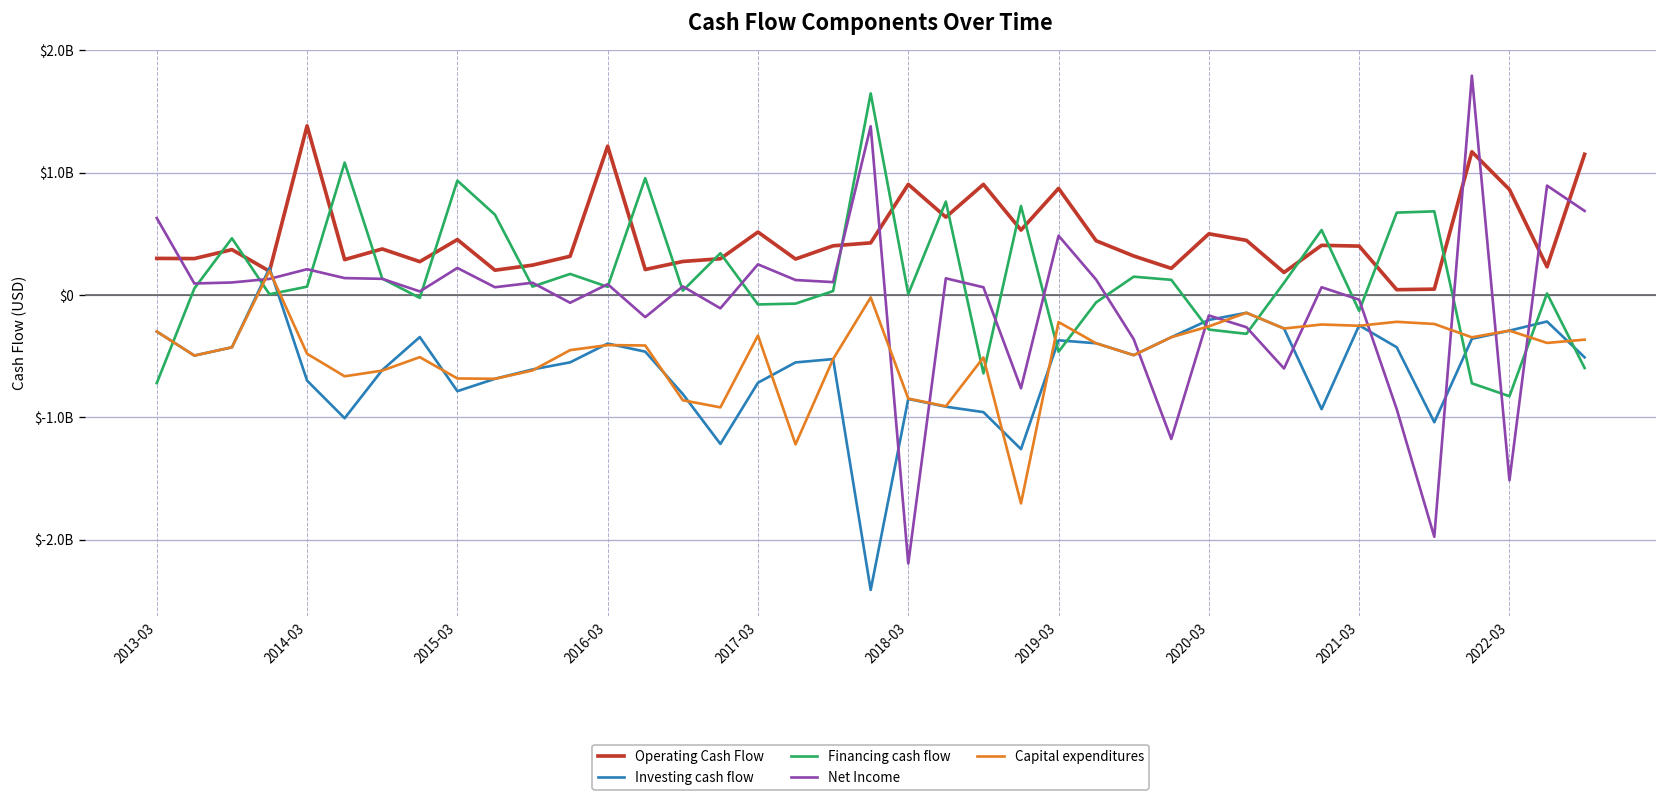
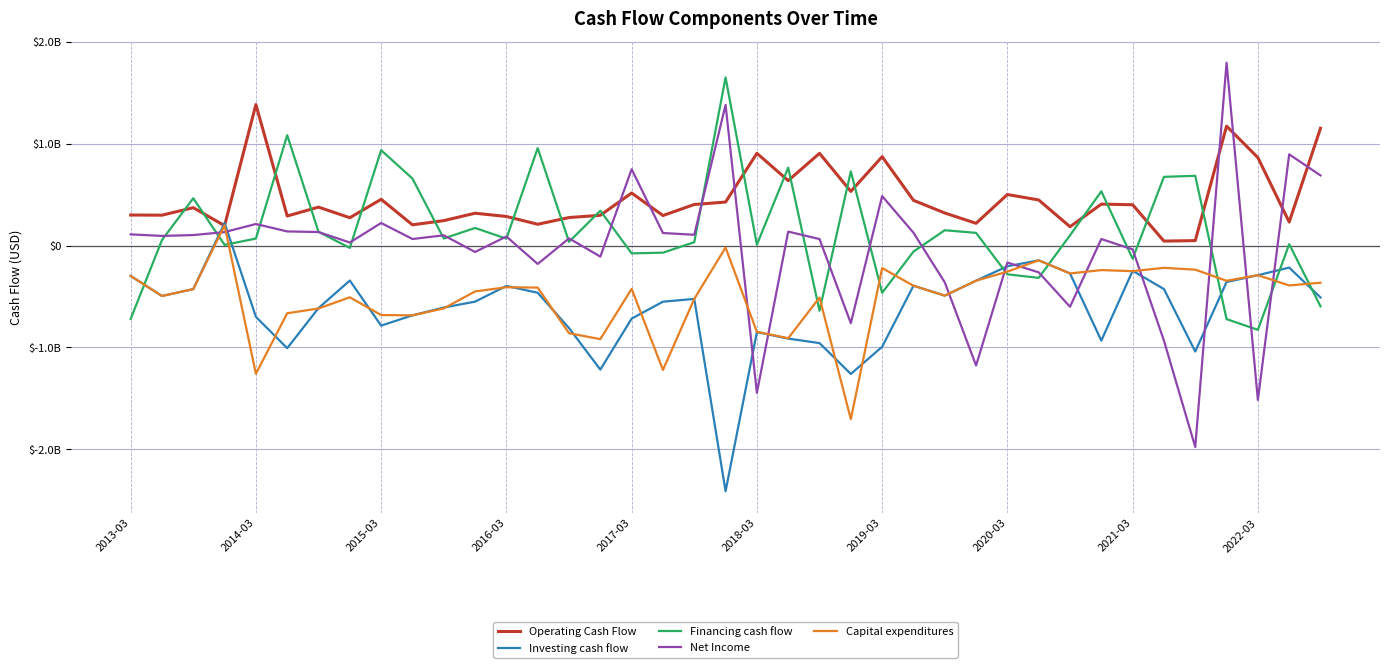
Net Income, 2013-03: $630000000 -> $110000000
Capital expenditures, 2014-03: $-480000000 -> $-1260000000
Operating Cash Flow, 2016-03: $1220000000 -> $280000000
Net Income, 2017-03: $250000000 -> $750000000
Capital expenditures, 2017-03: $-330000000 -> $-420000000
Net Income, 2018-03: $-2190000000 -> $-1440000000
Investing cash flow, 2019-03: $-370000000 -> $-990000000
